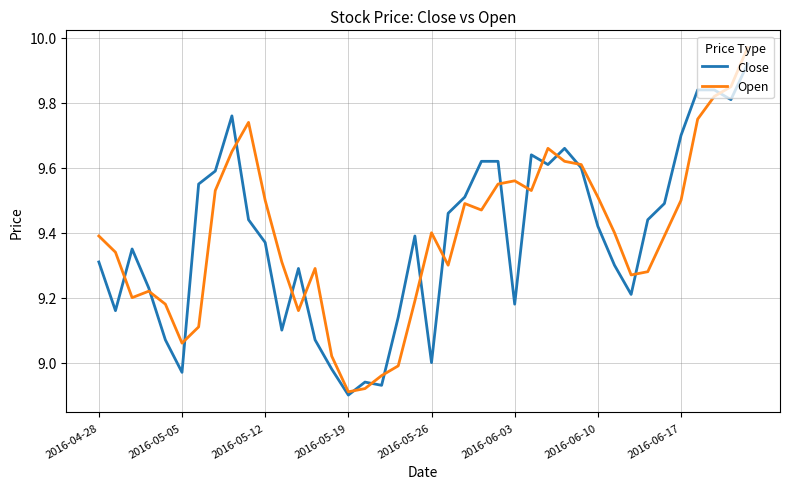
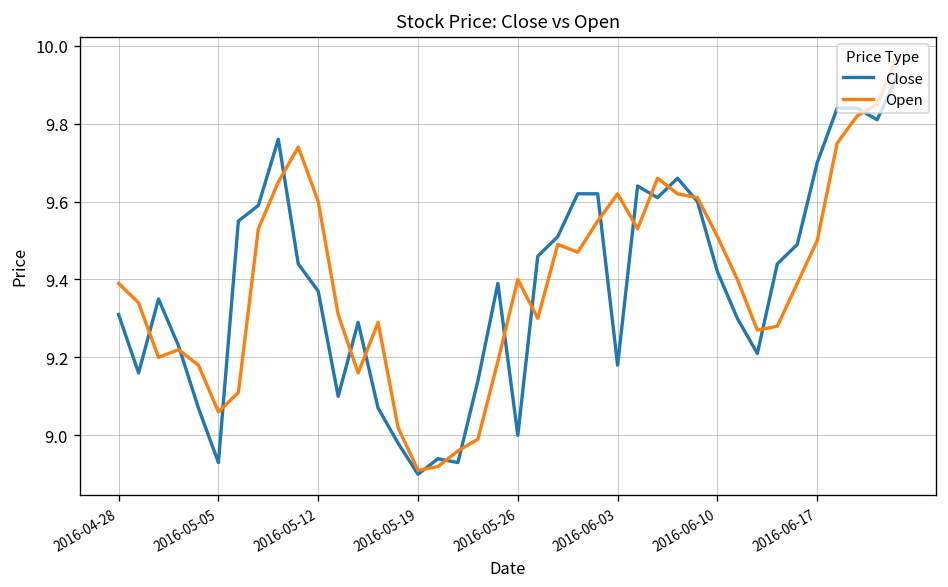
Close, 2016-05-05: 8.97 -> 8.93
Open, 2016-05-12: 9.5 -> 9.6
Open, 2016-06-03: 9.56 -> 9.62
